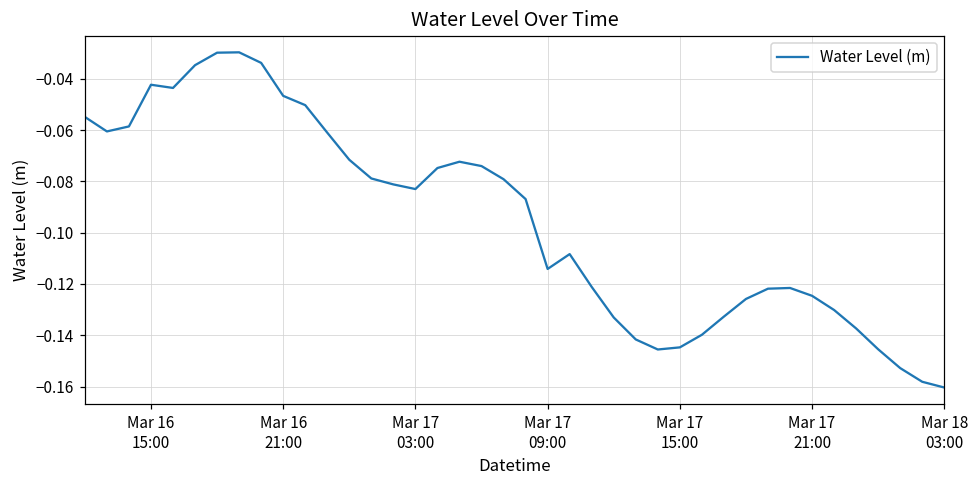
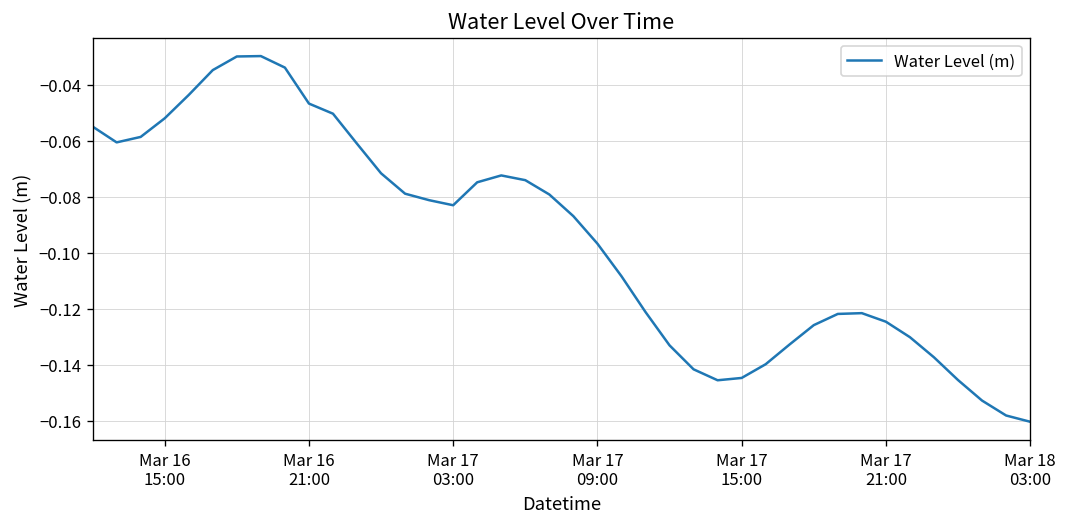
Mar 16 15:00: -0.042 -> -0.052
Mar 17 09:00: -0.114 -> -0.097
